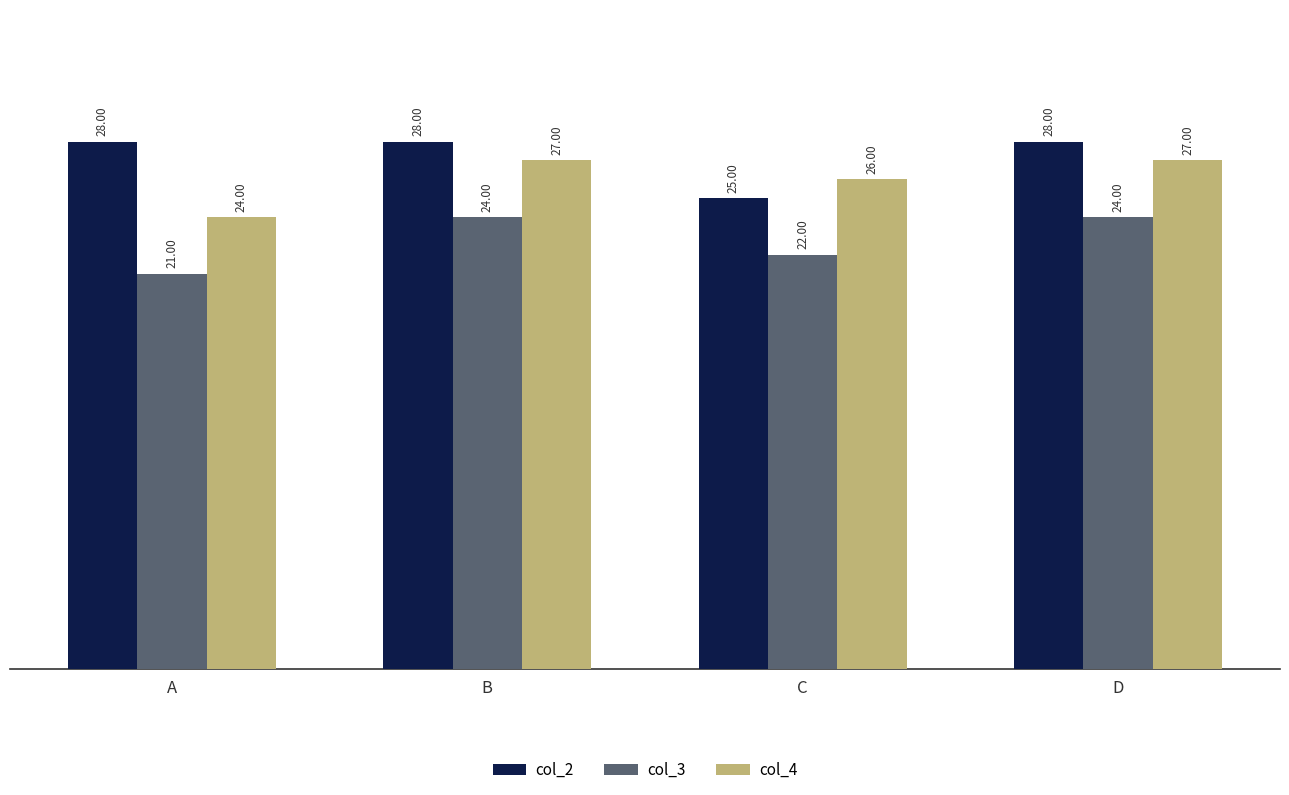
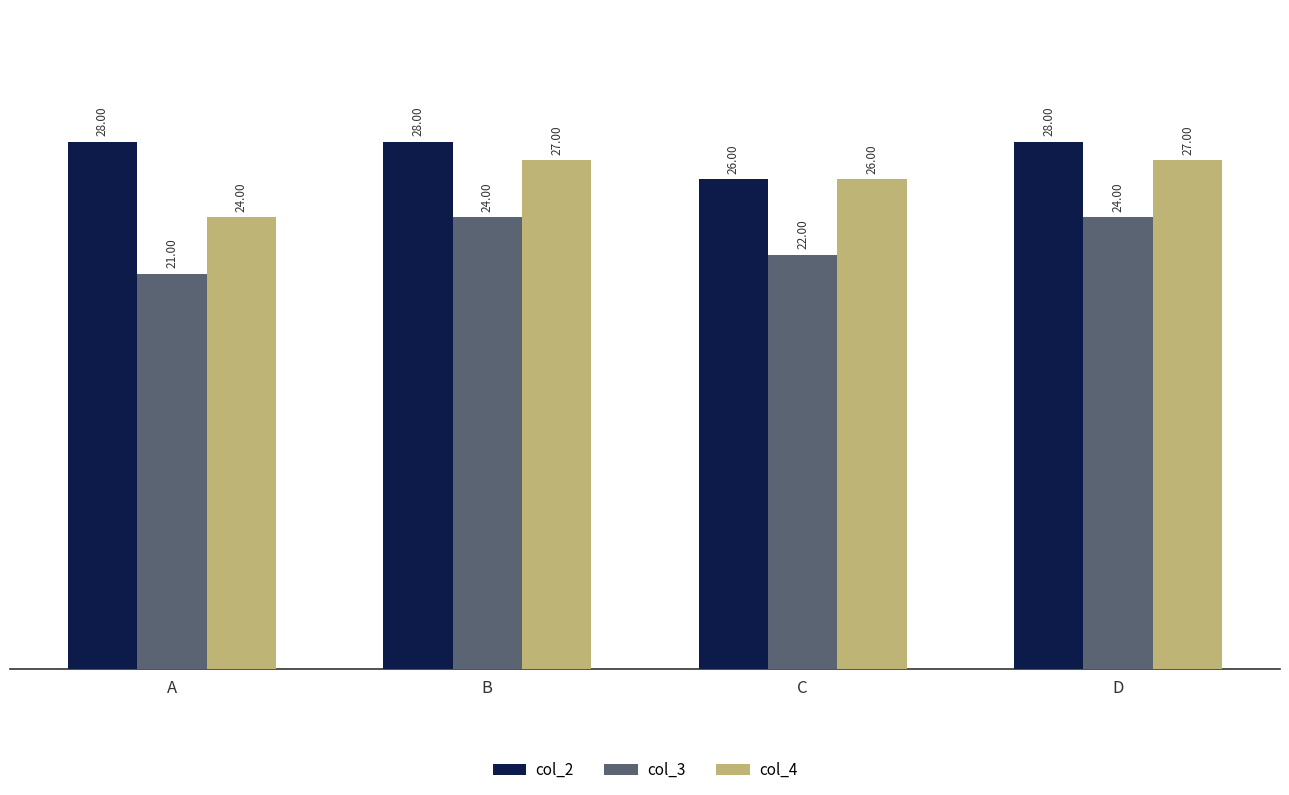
col_2, C: 25.00 -> 26.00
